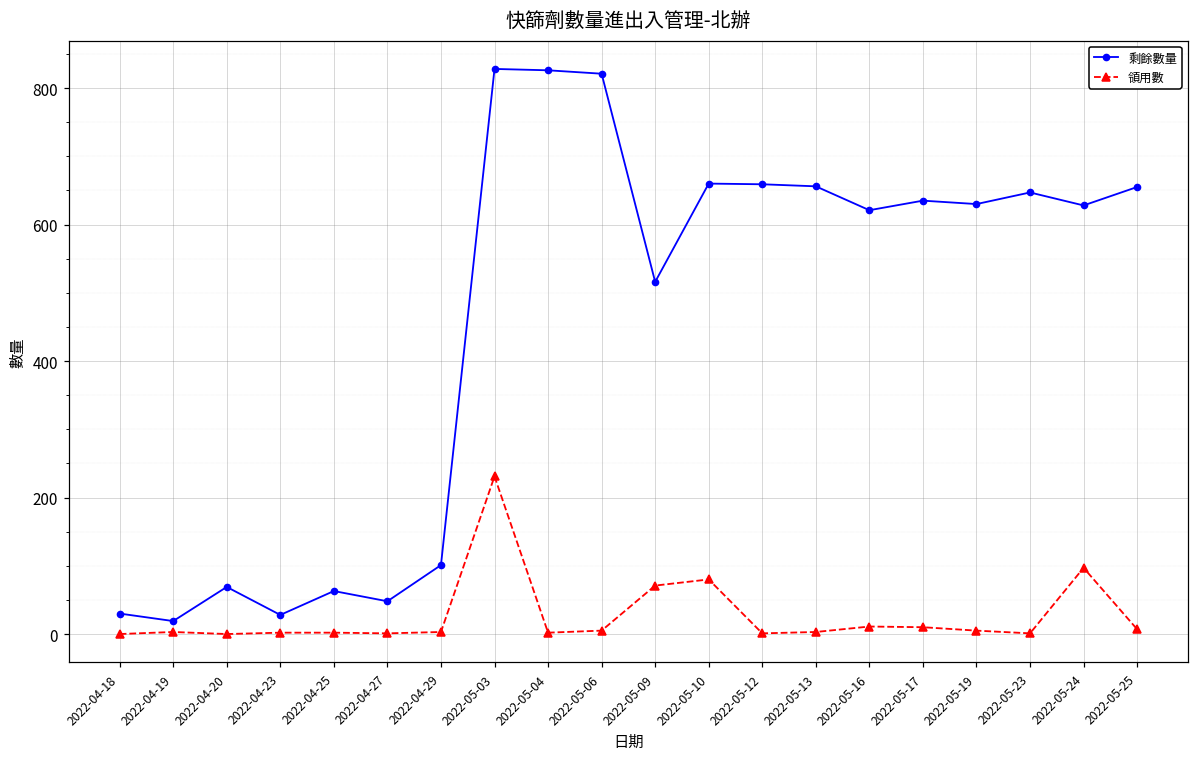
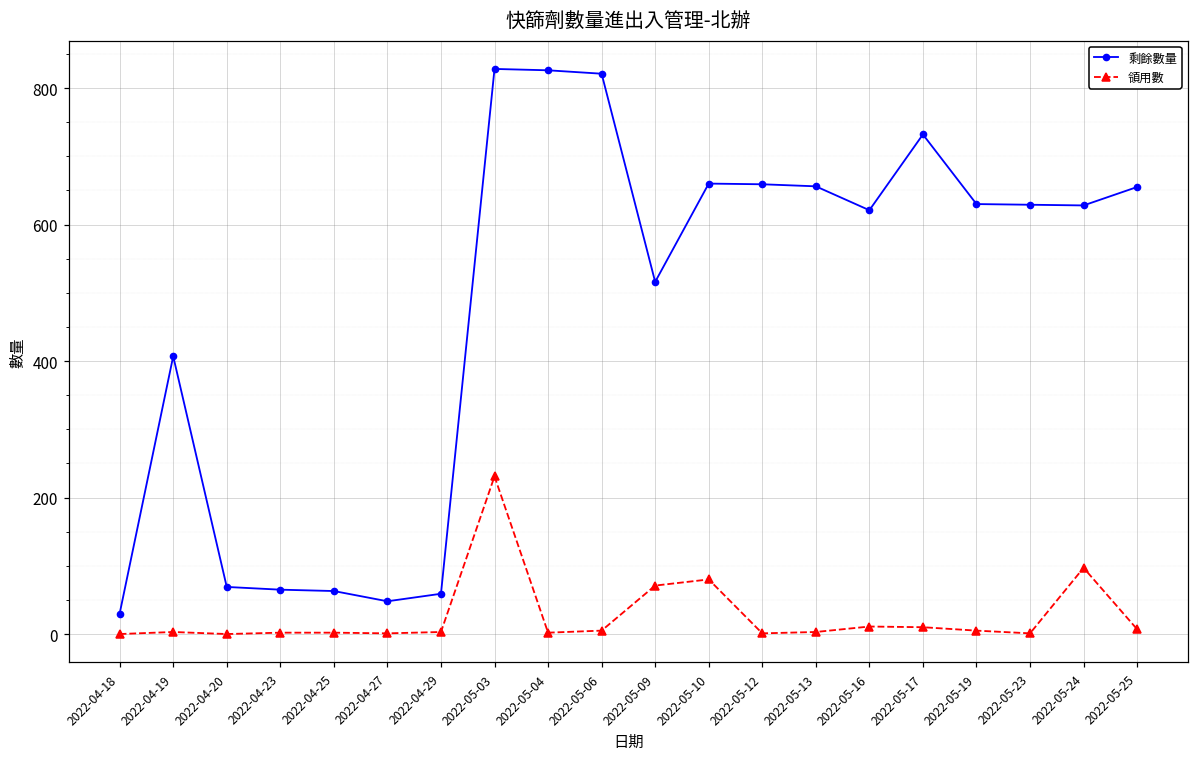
剩餘數量, 2022-04-19: 20 -> 410
剩餘數量, 2022-04-23: 30 -> 70
剩餘數量, 2022-04-29: 100 -> 60
剩餘數量, 2022-05-17: 640 -> 730
剩餘數量, 2022-05-23: 650 -> 630
